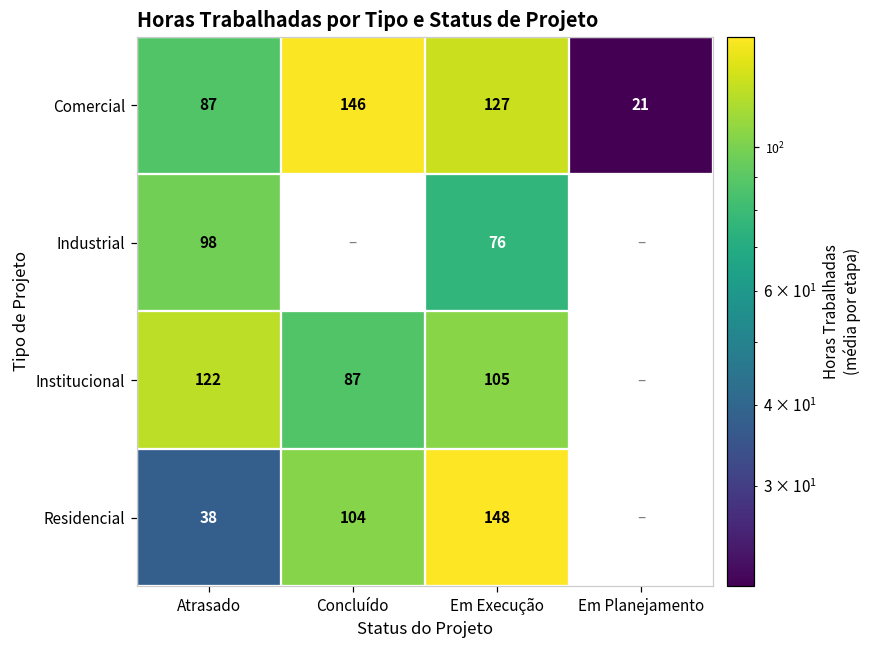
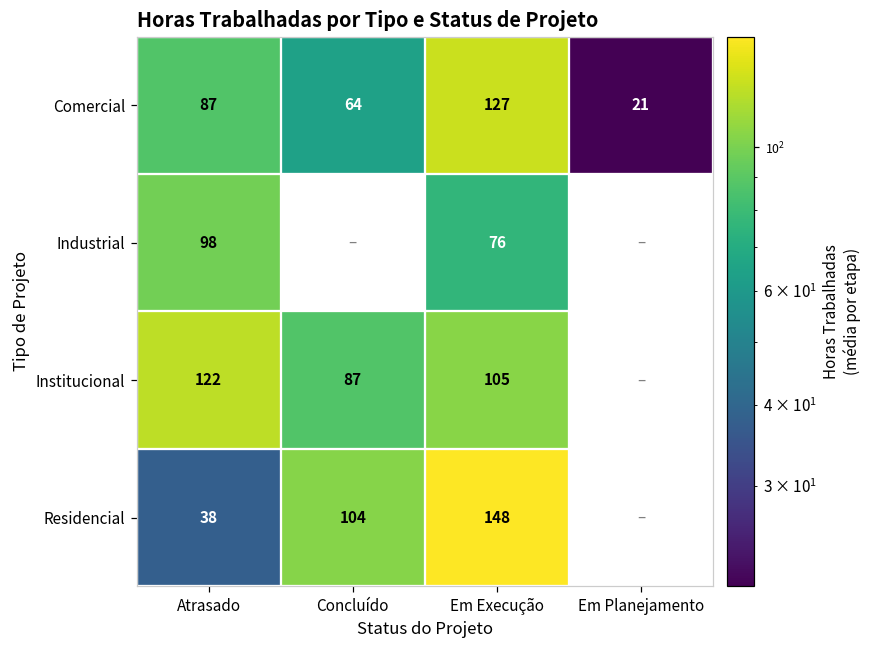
Comercial, Concluído: 146 -> 64
